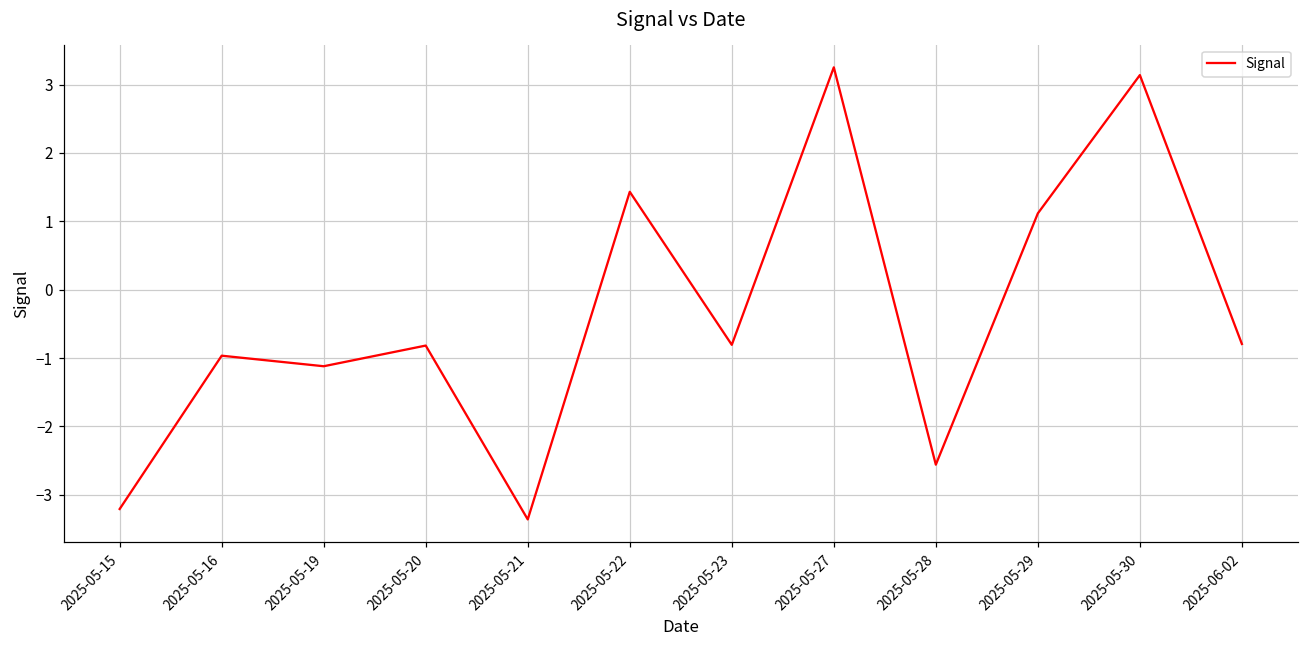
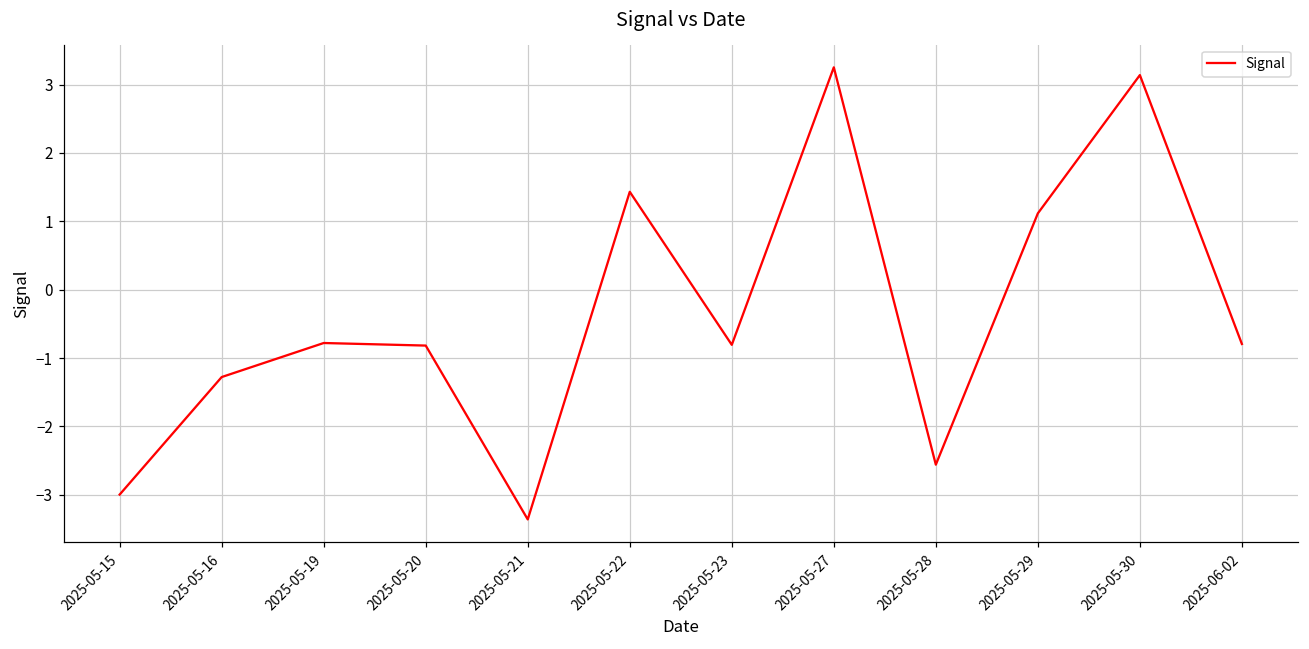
2025-05-15: -3.2 -> -3.0
2025-05-16: -1.0 -> -1.3
2025-05-19: -1.1 -> -0.8
